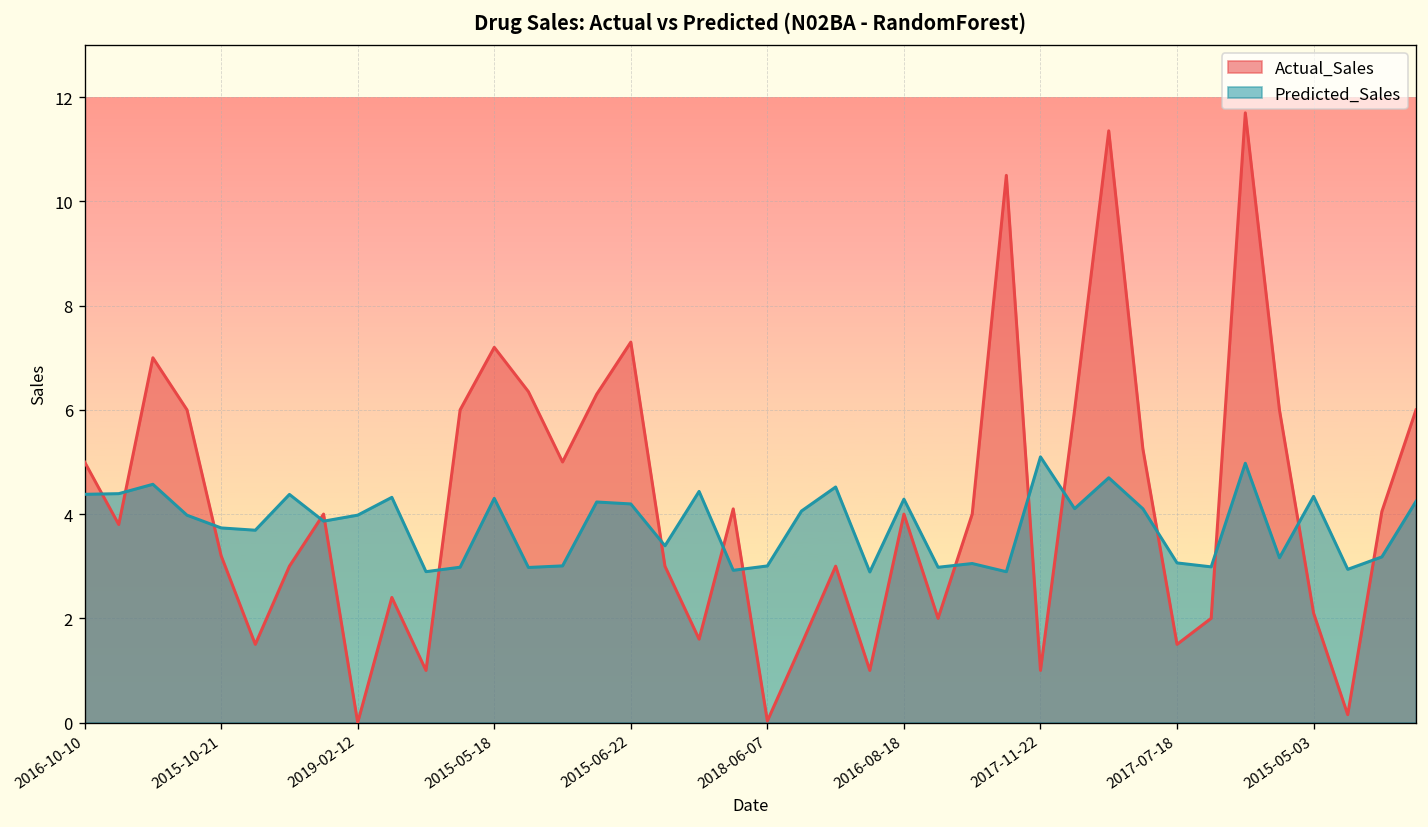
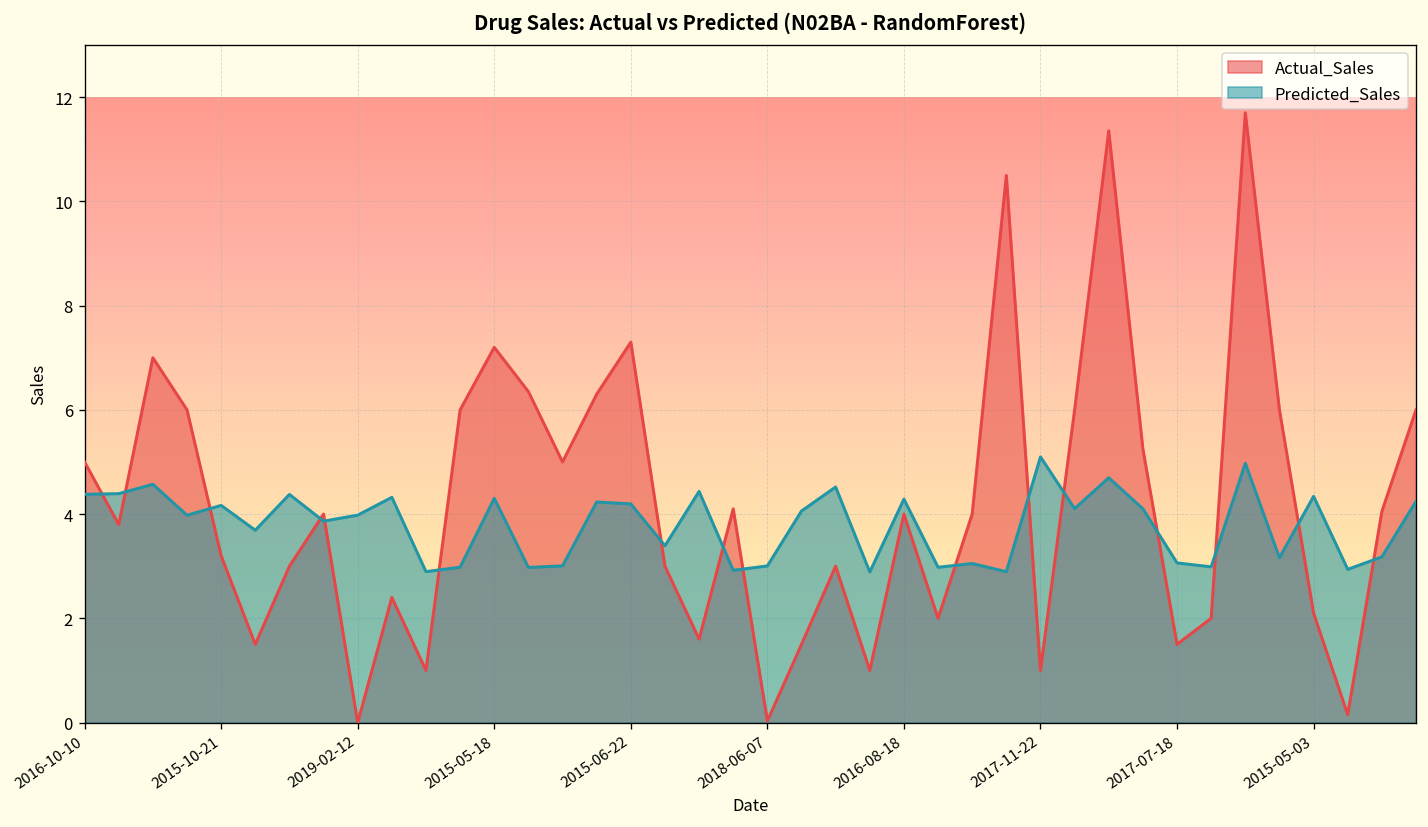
Predicted_Sales, 2015-10-21: 3.7 -> 4.2
